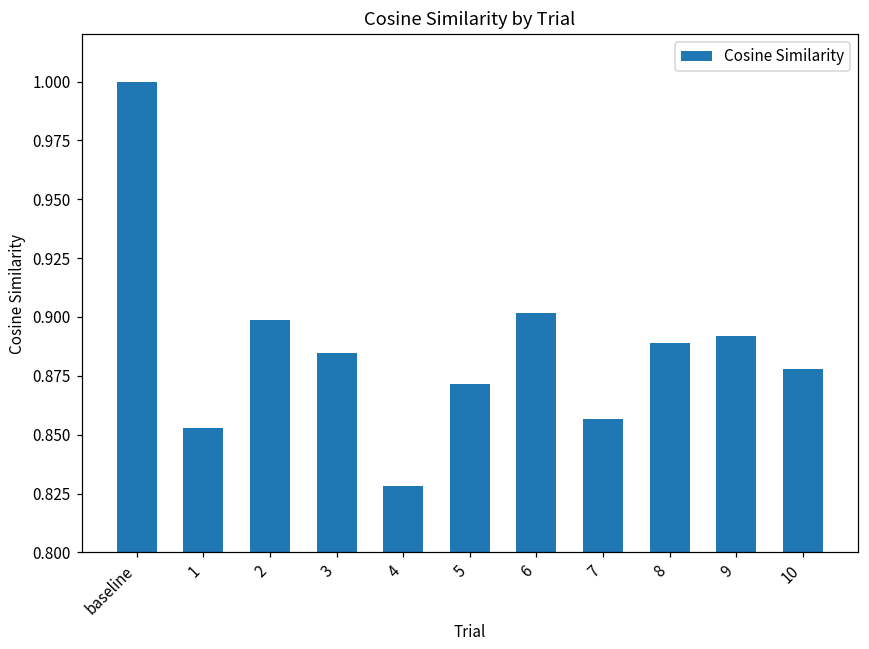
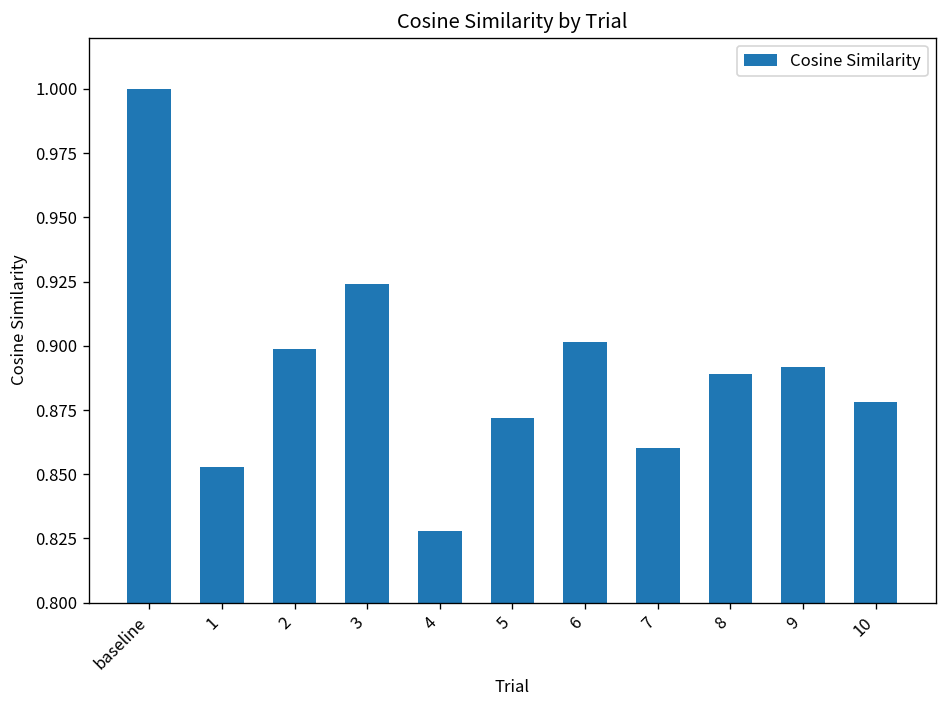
3: 0.885 -> 0.924
7: 0.857 -> 0.860
